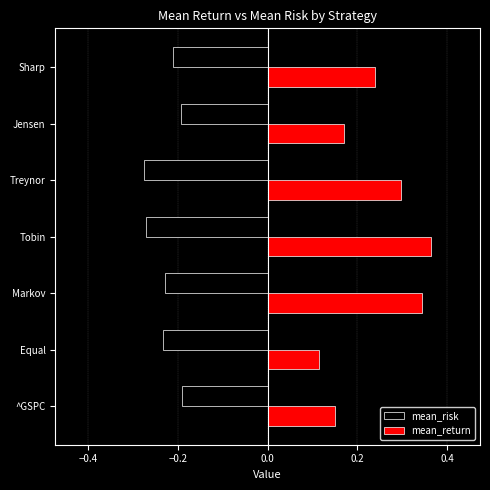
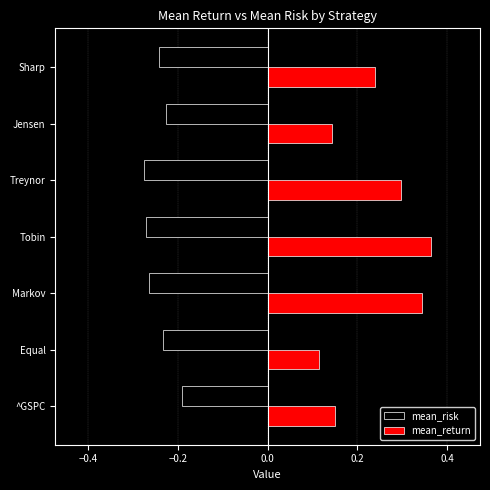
mean_risk, Sharp: -0.21 -> -0.24
mean_risk, Jensen: -0.19 -> -0.23
mean_return, Jensen: 0.17 -> 0.14
mean_risk, Markov: -0.23 -> -0.27
